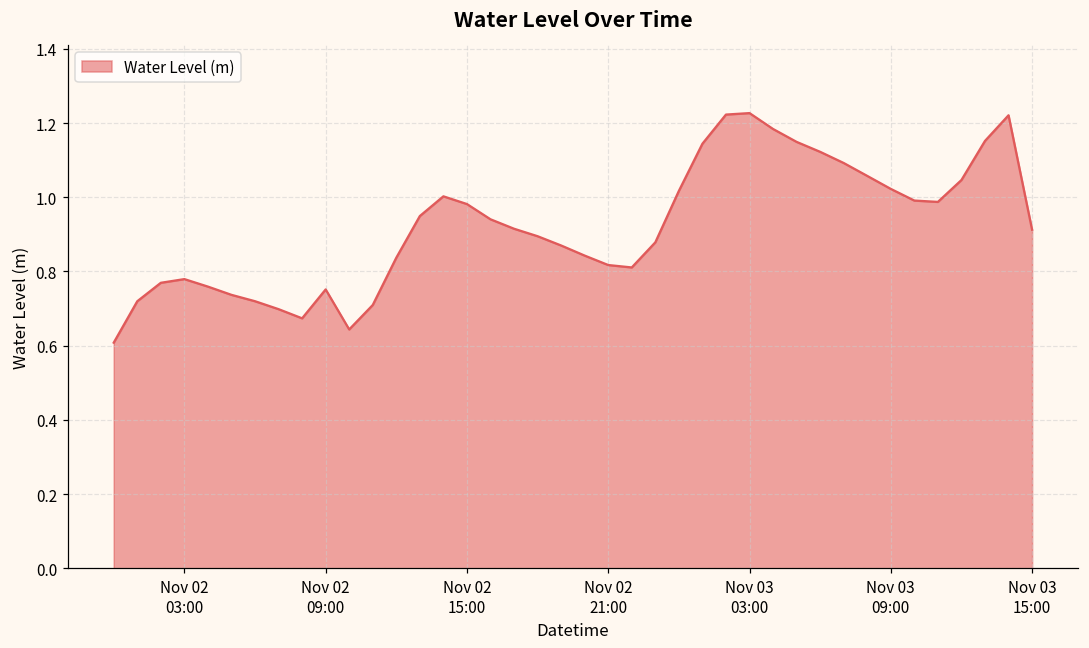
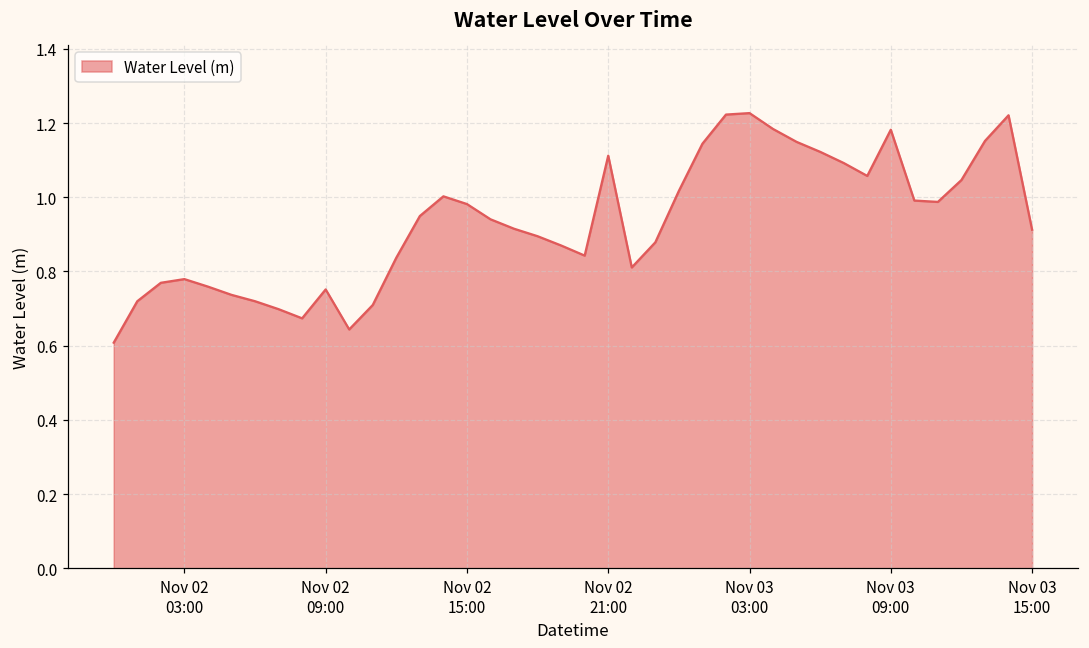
Nov 02 21:00: 0.82 -> 1.11
Nov 03 09:00: 1.02 -> 1.18
